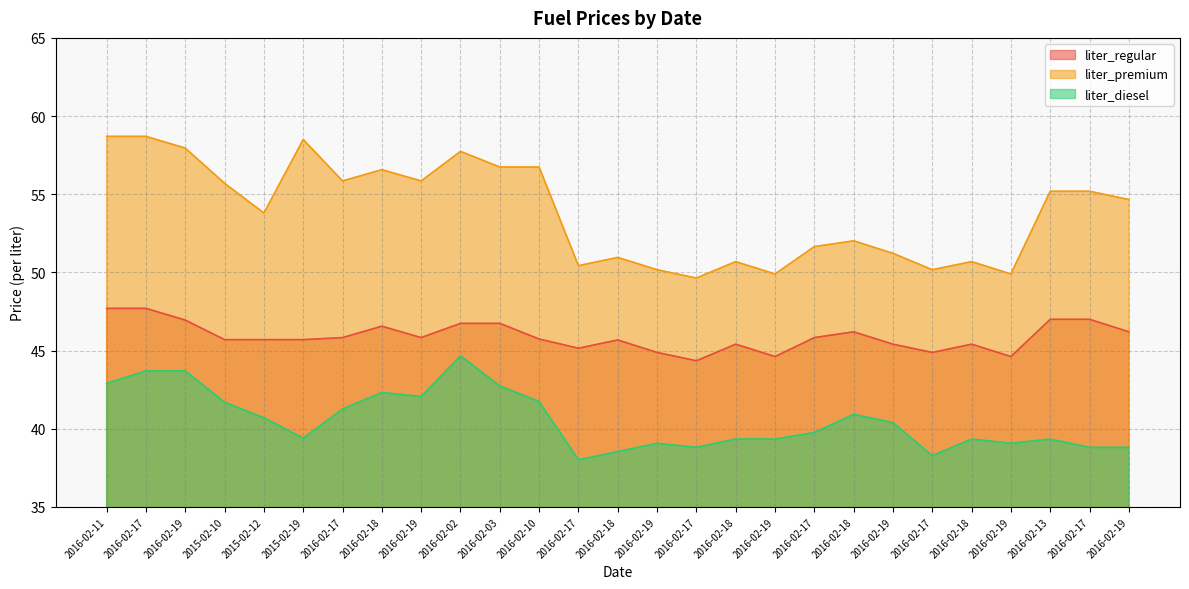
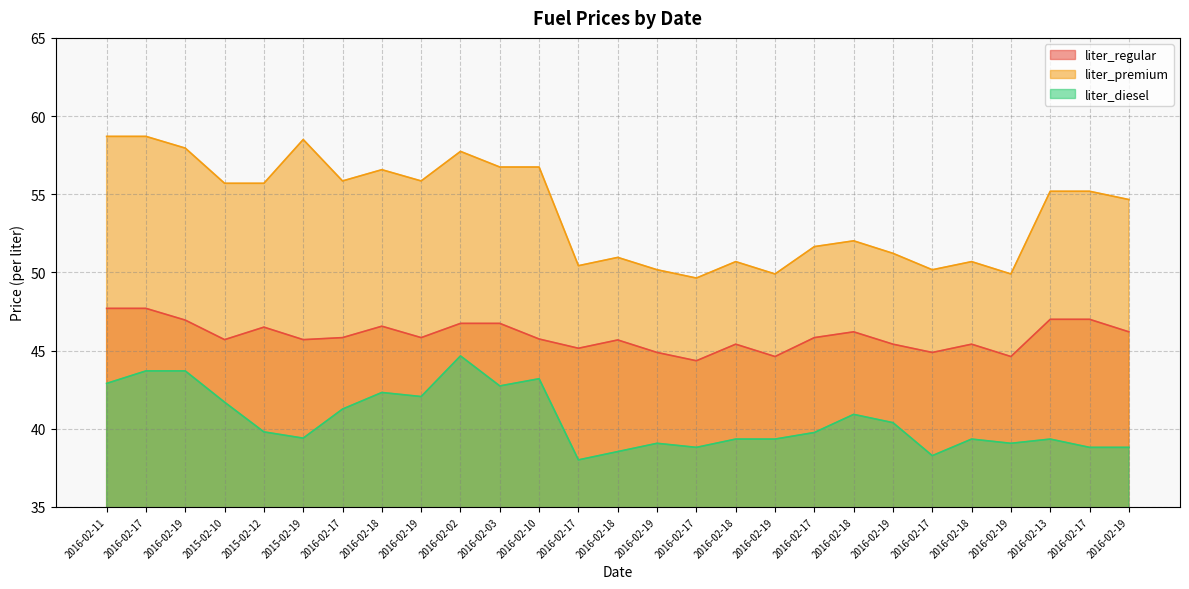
liter_regular, 2015-02-12: 45.7 -> 46.5
liter_premium, 2015-02-12: 53.8 -> 55.7
liter_diesel, 2015-02-12: 40.7 -> 39.8
liter_diesel, 2016-02-10: 41.7 -> 43.2
